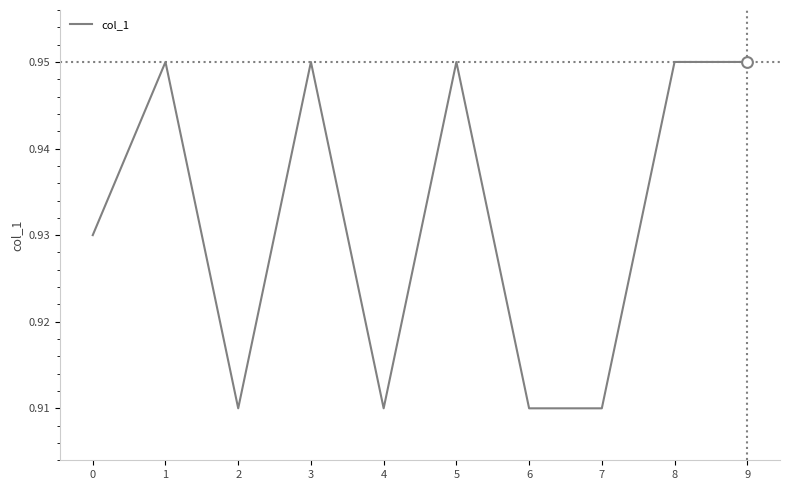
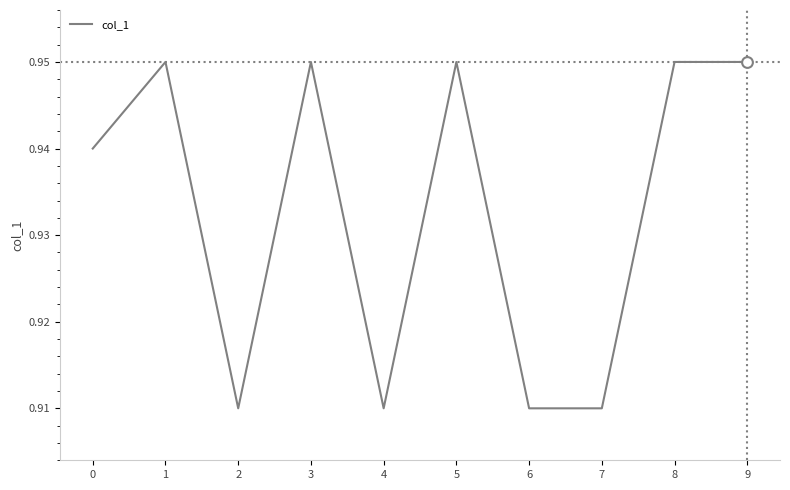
col_1, 0: 0.93 -> 0.94
